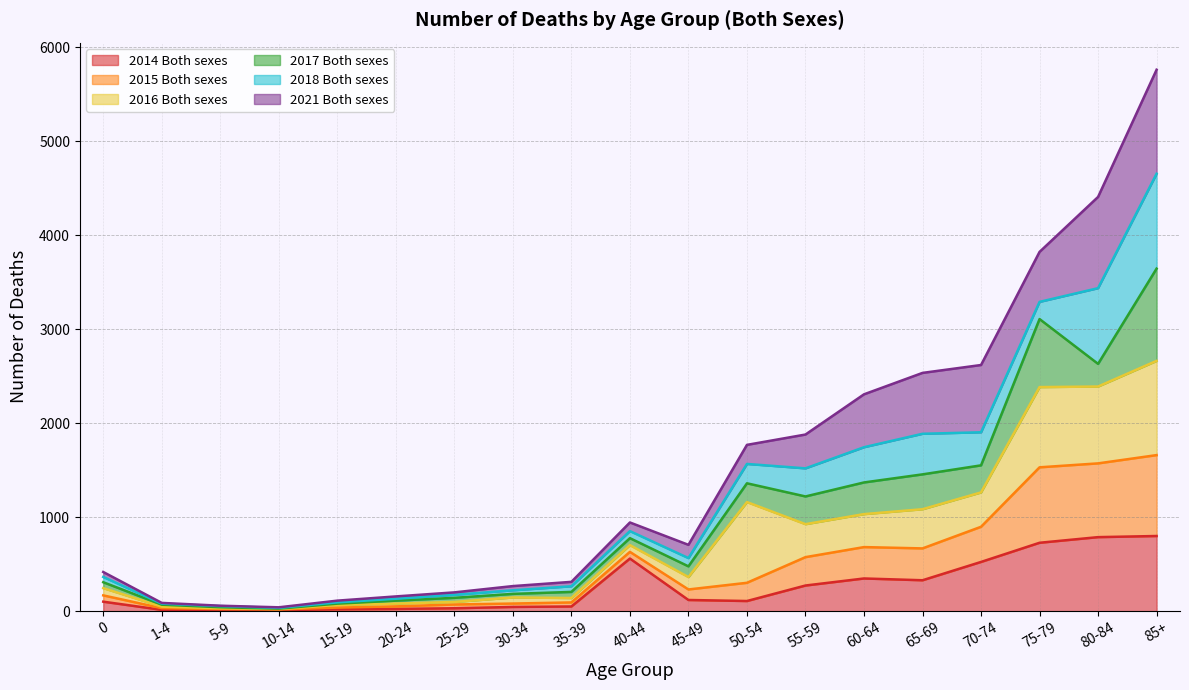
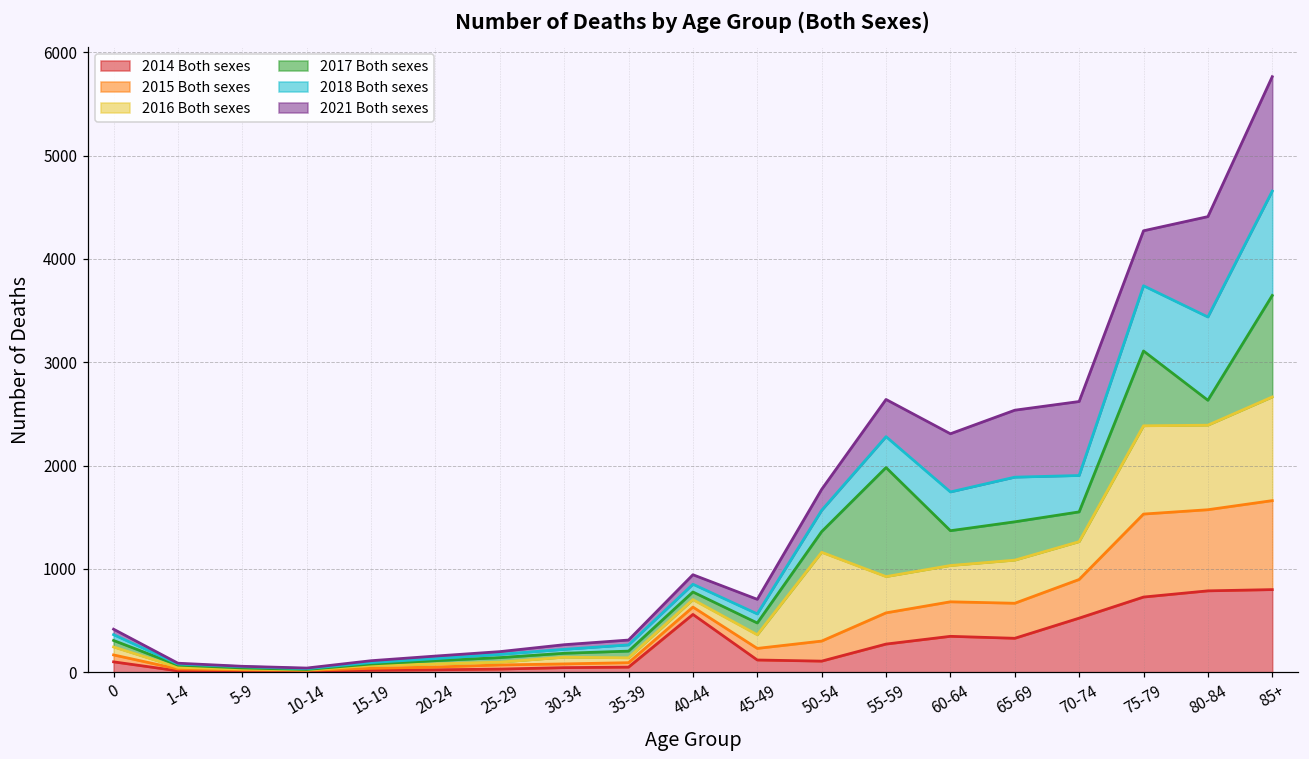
2017 Both sexes, 55-59: 300 -> 1100
2018 Both sexes, 75-79: 200 -> 600
